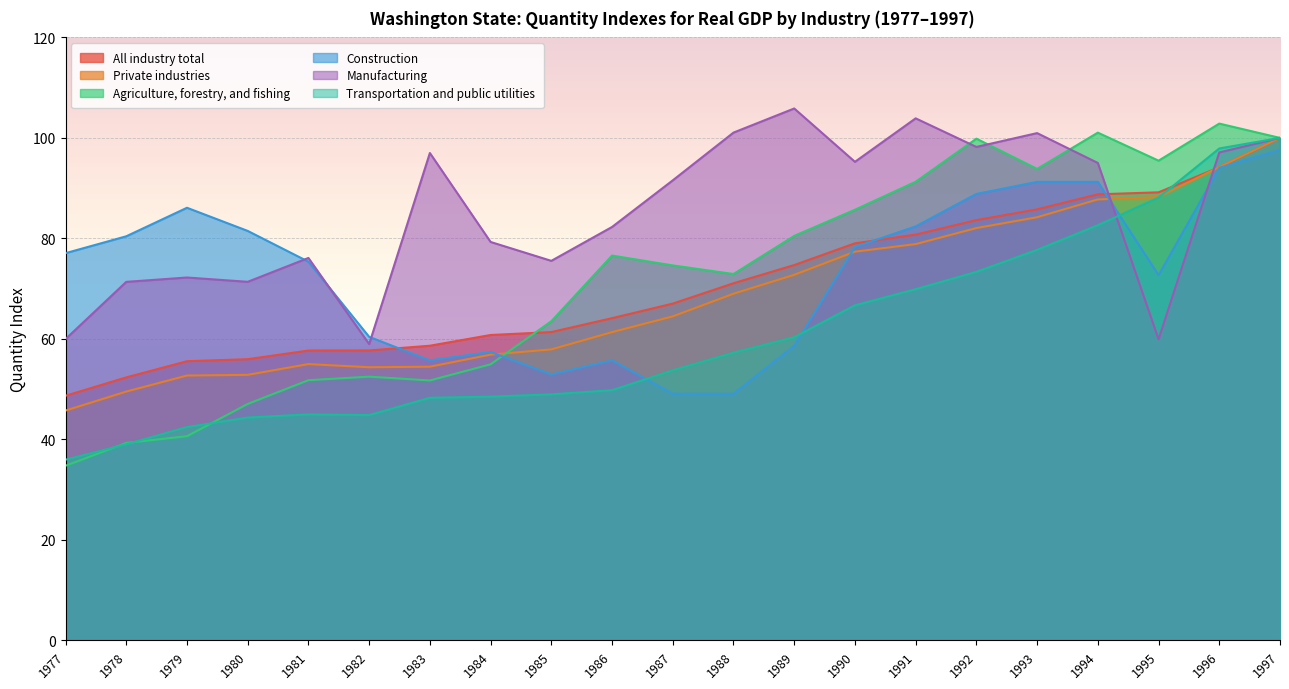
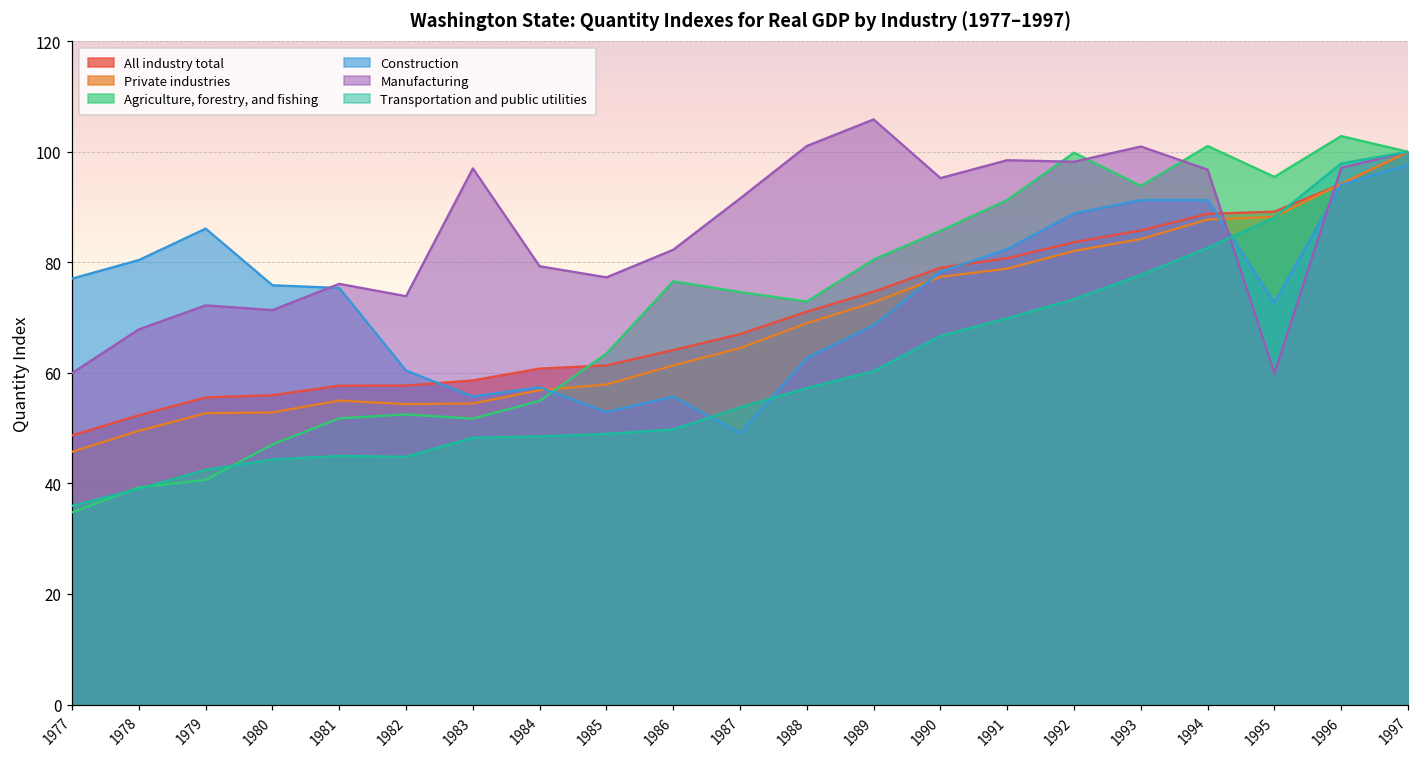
Manufacturing, 1978: 71 -> 68
Construction, 1980: 81 -> 76
Manufacturing, 1982: 59 -> 74
Manufacturing, 1985: 76 -> 77
Construction, 1988: 49 -> 63
Construction, 1989: 59 -> 69
Manufacturing, 1991: 104 -> 98
Manufacturing, 1994: 95 -> 97
